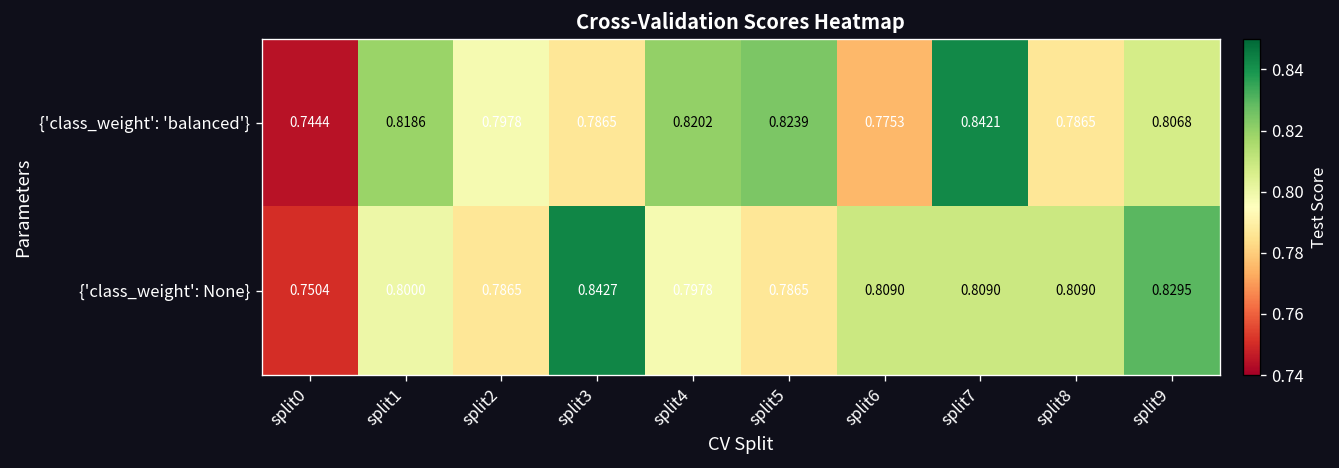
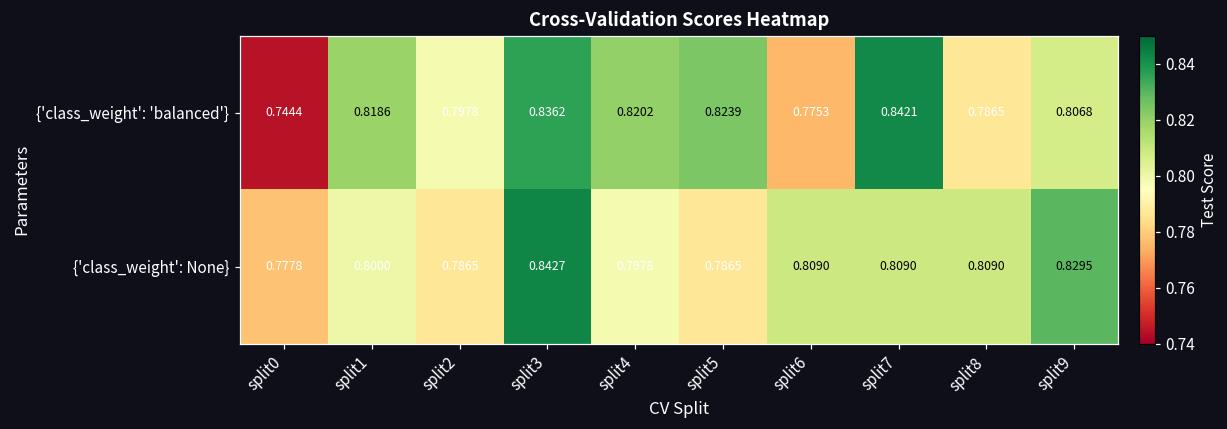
{'class_weight': 'balanced'}, split3: 0.7865 -> 0.8362
{'class_weight': None}, split0: 0.7504 -> 0.7778
